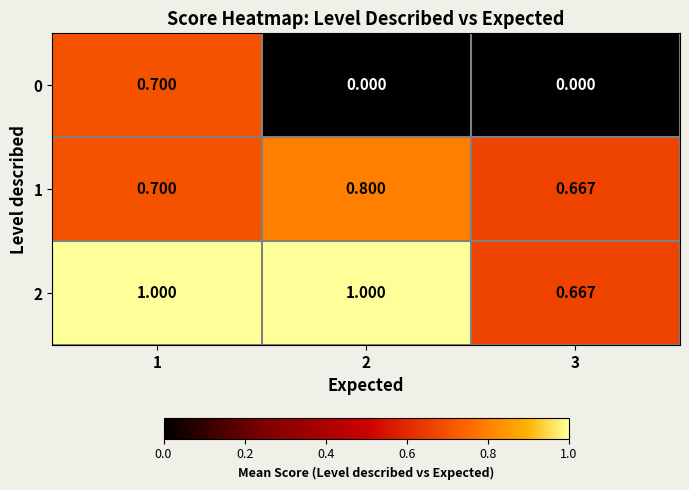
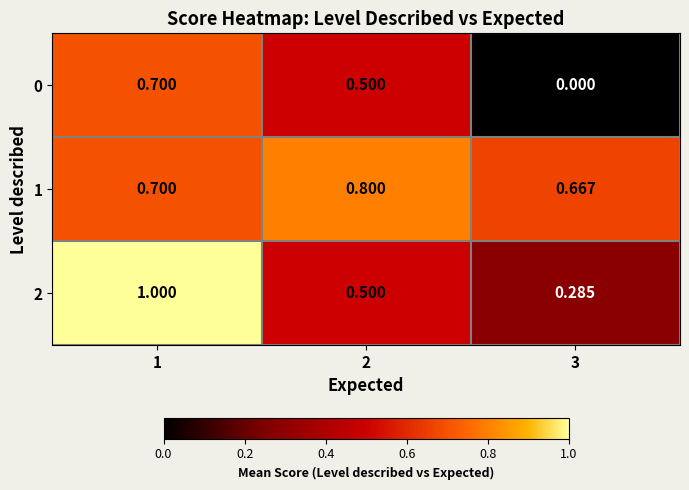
0, 2: 0.000 -> 0.500
2, 2: 1.000 -> 0.500
2, 3: 0.667 -> 0.285
